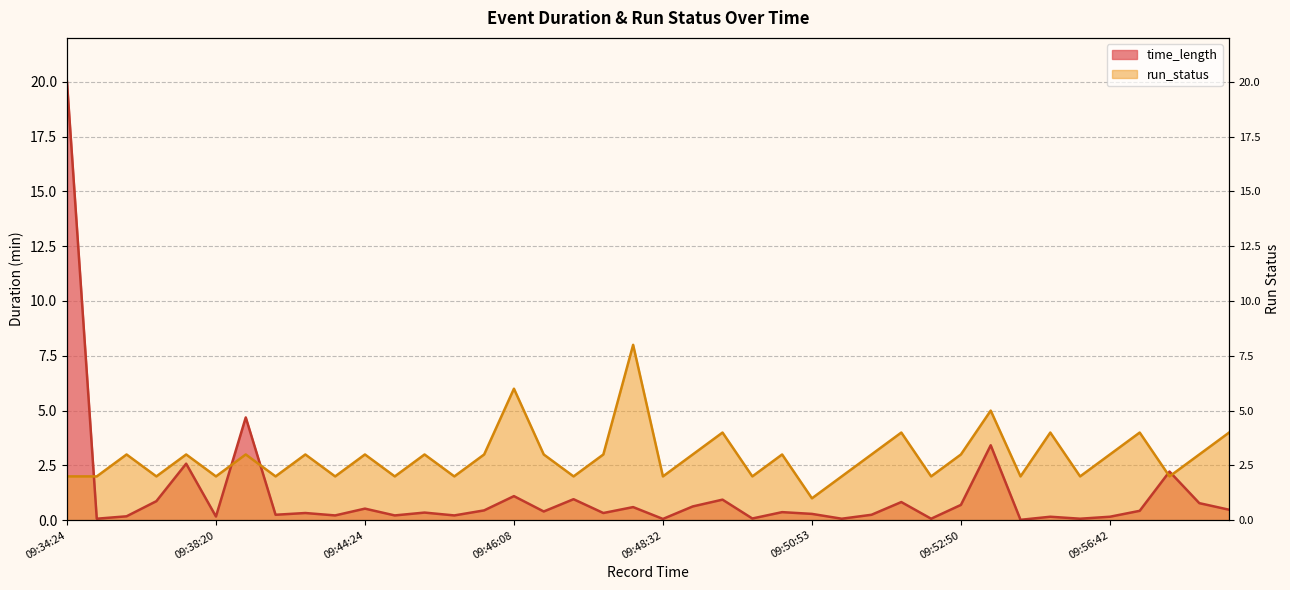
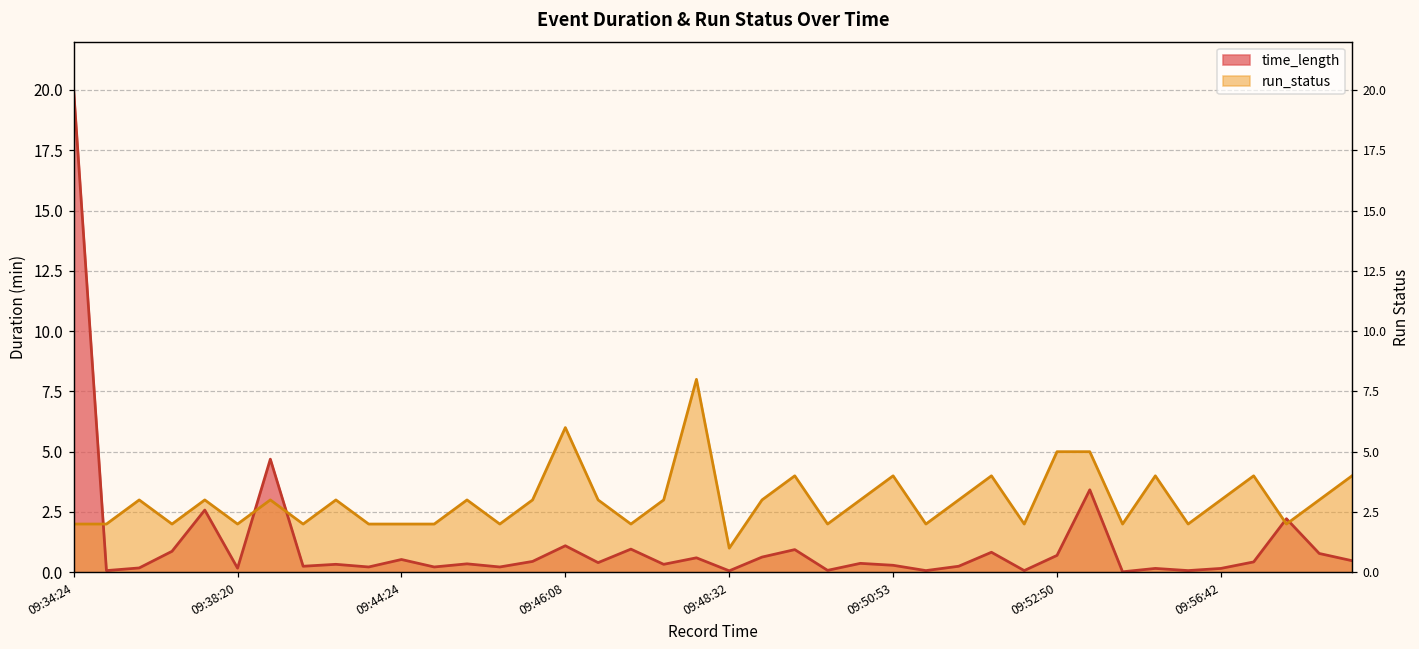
run_status, 09:44:24: 3 -> 2
run_status, 09:48:32: 2 -> 1
run_status, 09:50:53: 1 -> 4
run_status, 09:52:50: 3 -> 5
